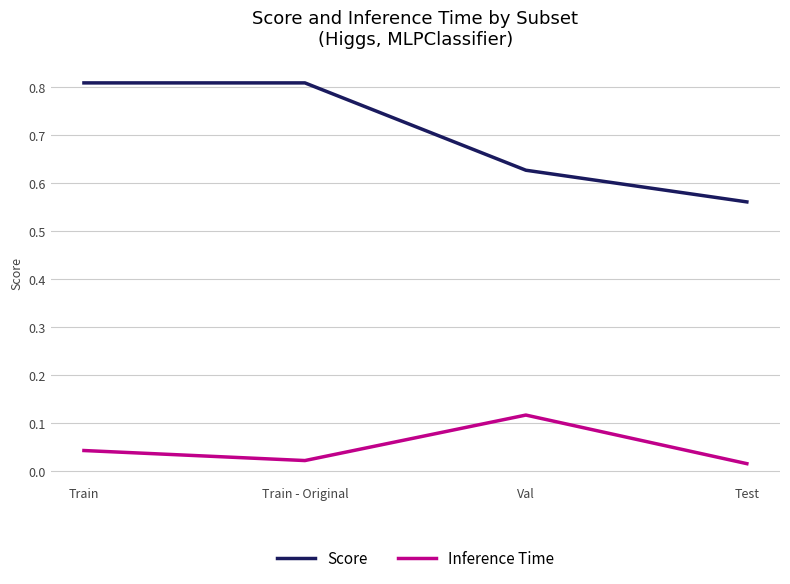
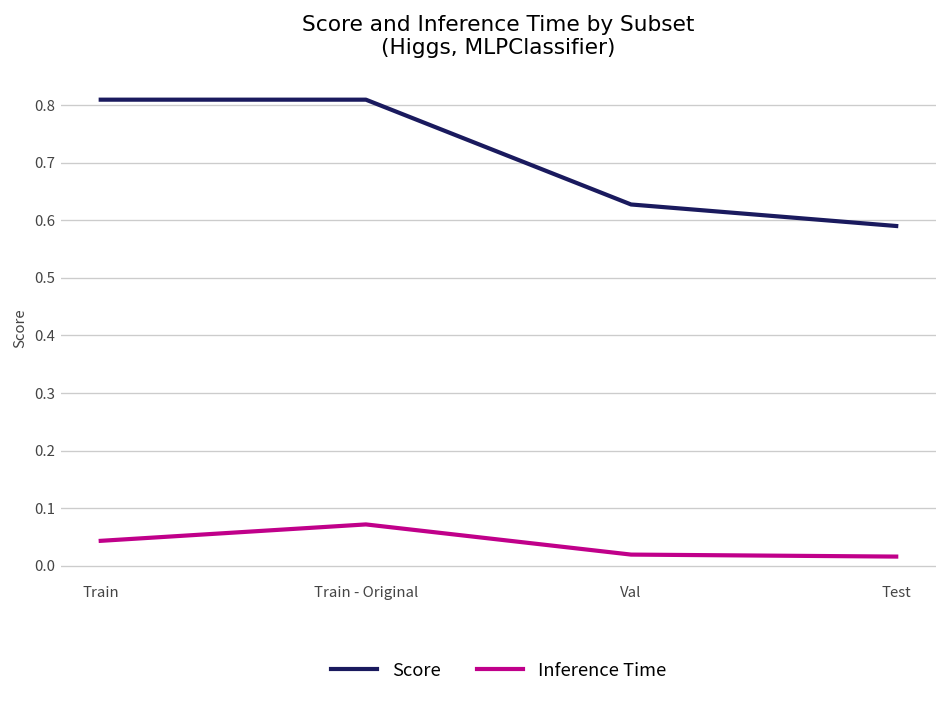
Inference Time, Train - Original: 0.02 -> 0.07
Inference Time, Val: 0.12 -> 0.02
Score, Test: 0.56 -> 0.59
